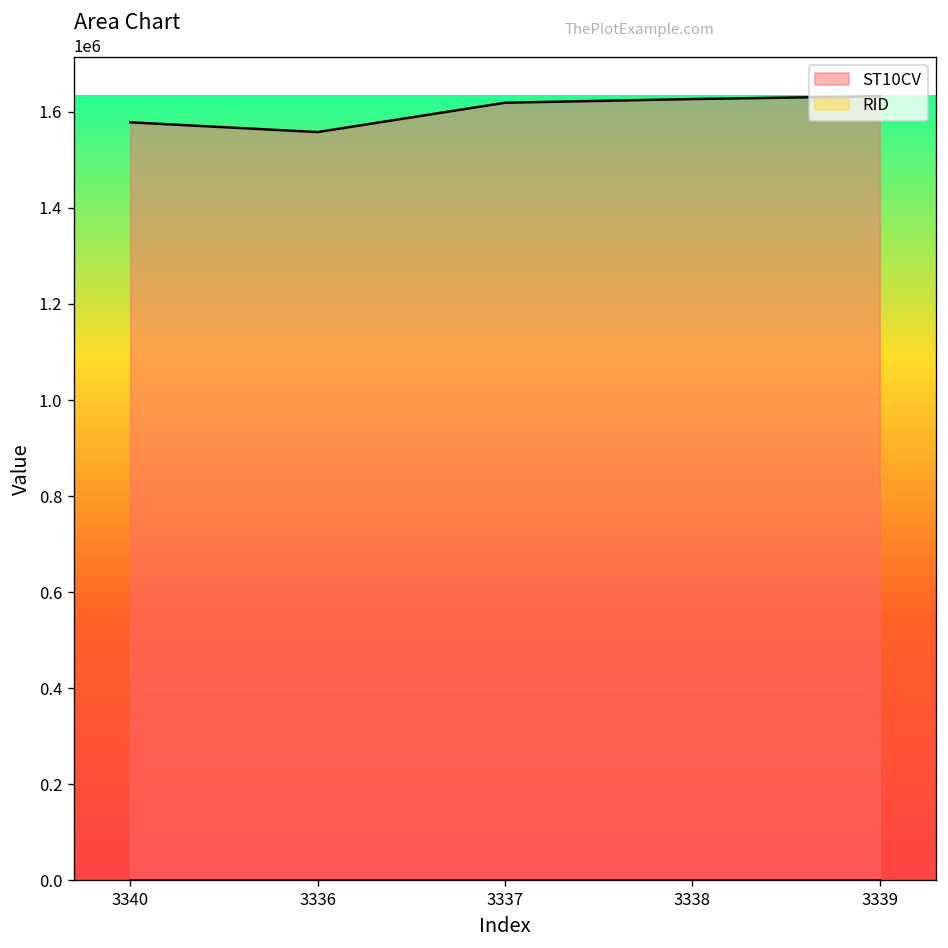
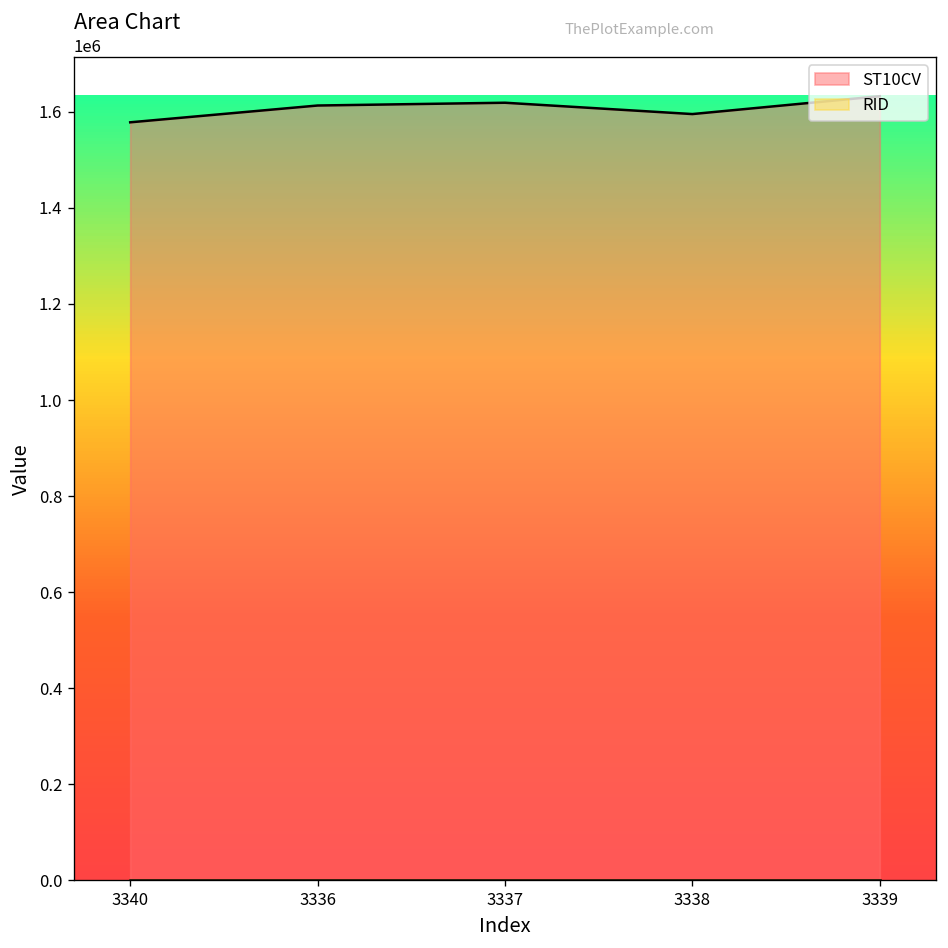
ST10CV, 3336: 1560000 -> 1610000
ST10CV, 3338: 1630000 -> 1600000
